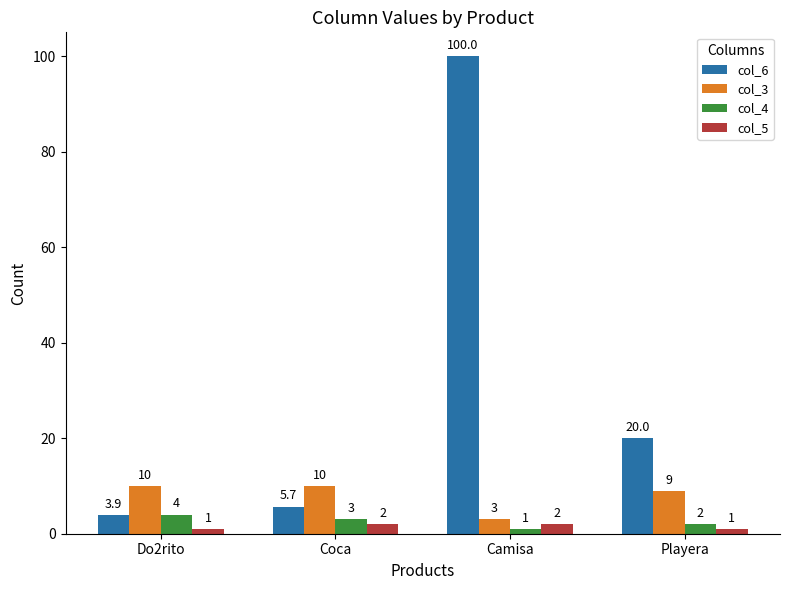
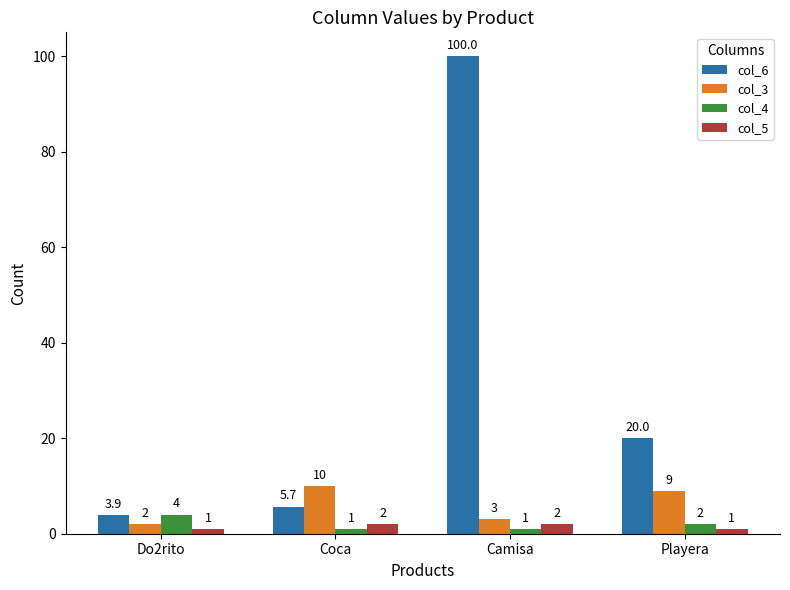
col_3, Do2rito: 10 -> 2
col_4, Coca: 3 -> 1
